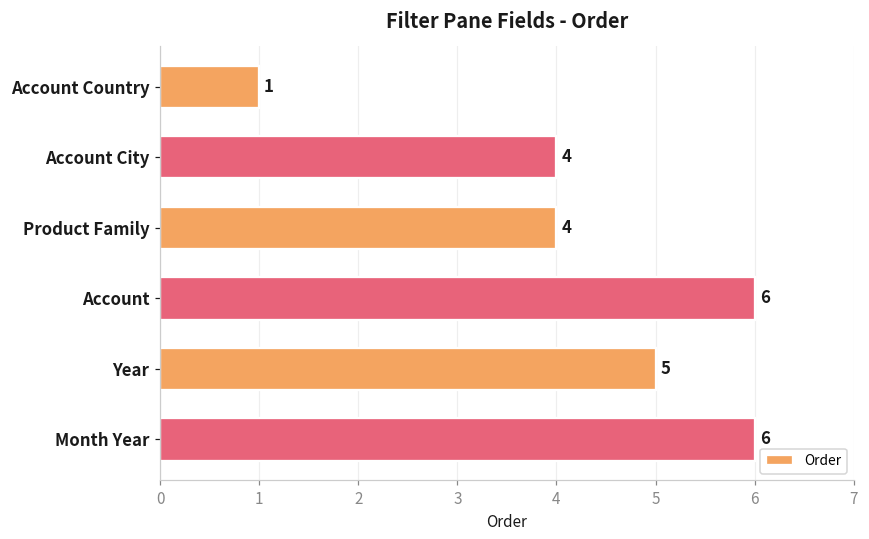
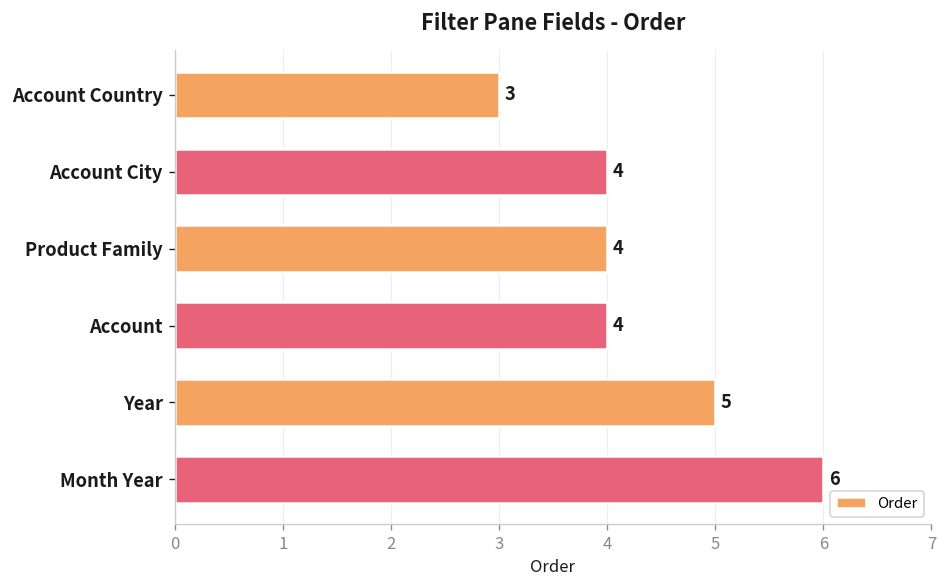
Account Country: 1 -> 3
Account: 6 -> 4
